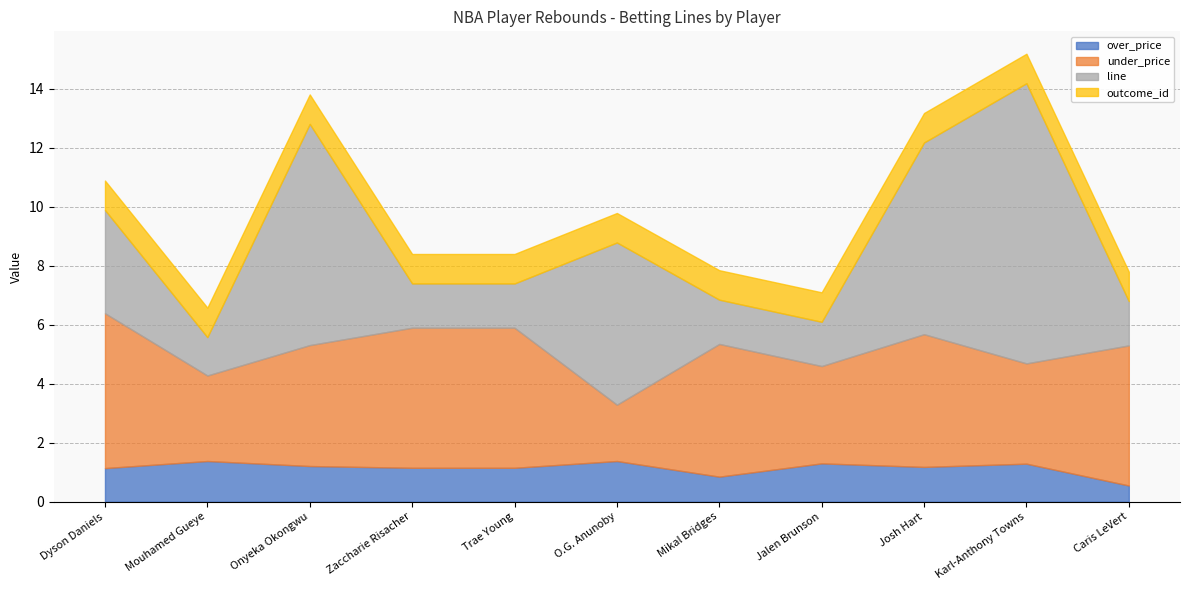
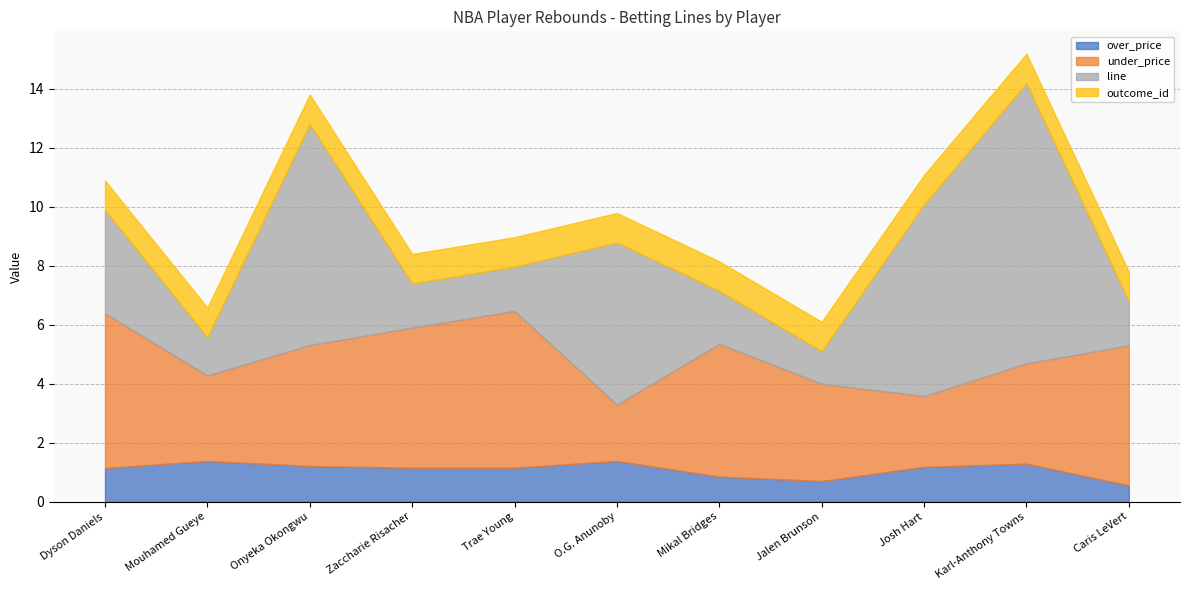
under_price, Trae Young: 4.8 -> 5.3
line, Mikal Bridges: 1.5 -> 1.8
over_price, Jalen Brunson: 1.3 -> 0.7
line, Jalen Brunson: 1.5 -> 1.1
under_price, Josh Hart: 4.5 -> 2.4
